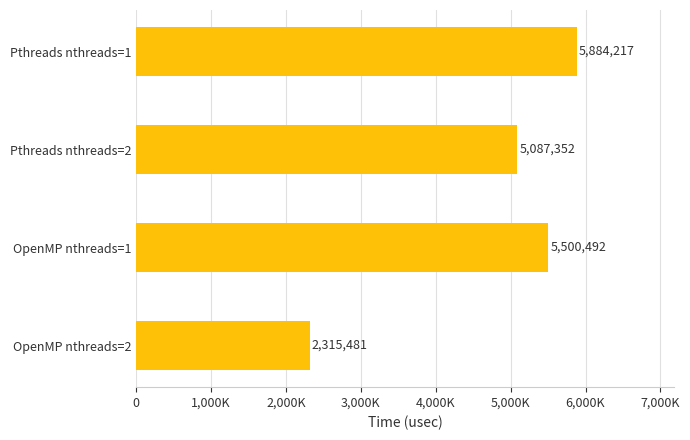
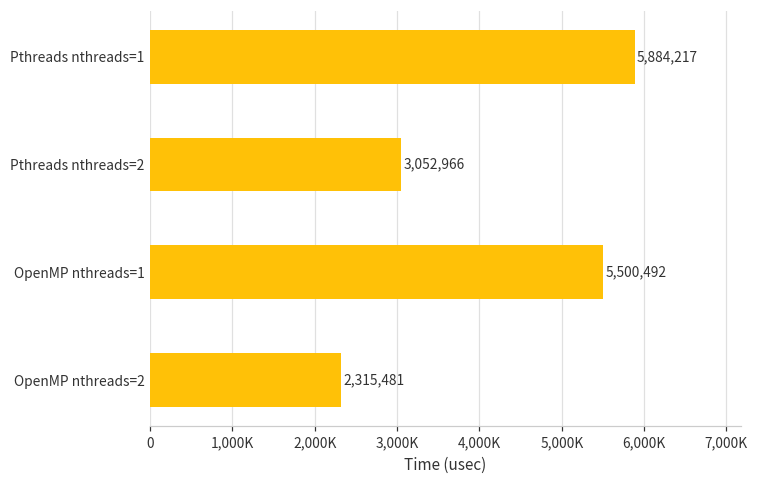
Pthreads nthreads=2: 5,087,352 -> 3,052,966
